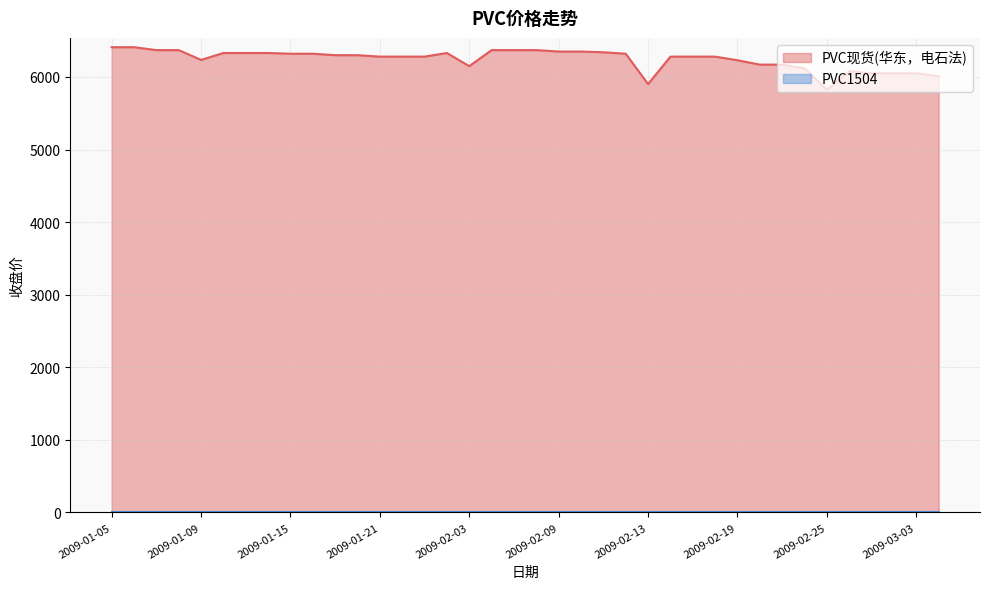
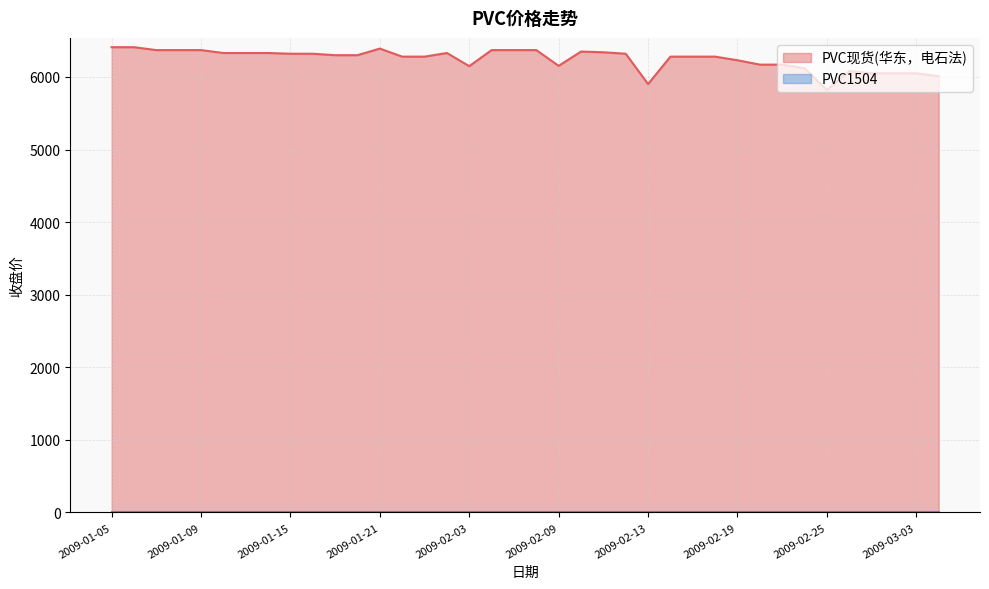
PVC现货(华东，电石法), 2009-01-09: 6200 -> 6400
PVC现货(华东，电石法), 2009-01-21: 6300 -> 6400
PVC现货(华东，电石法), 2009-02-09: 6400 -> 6200
